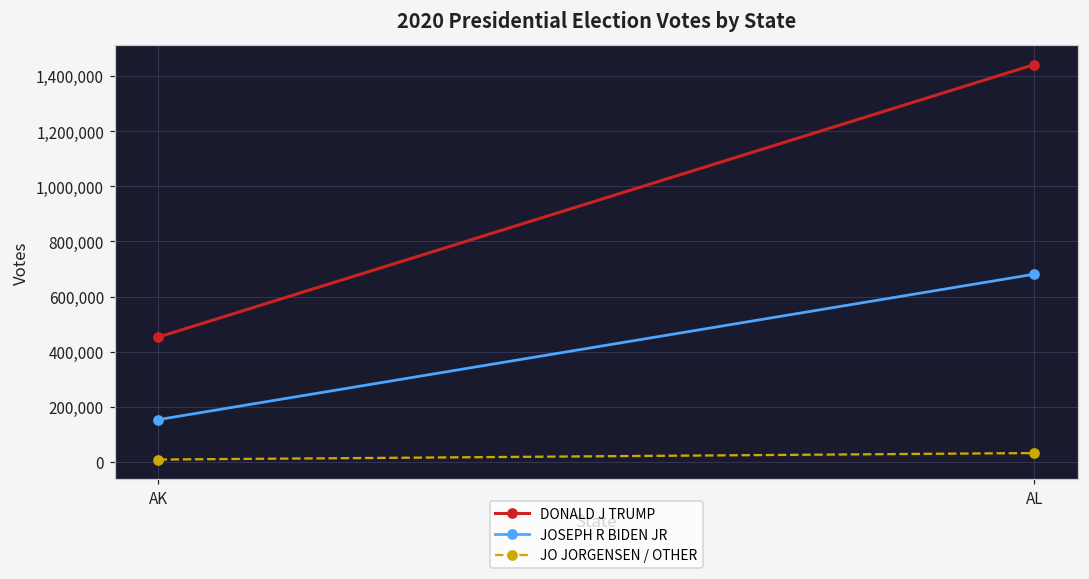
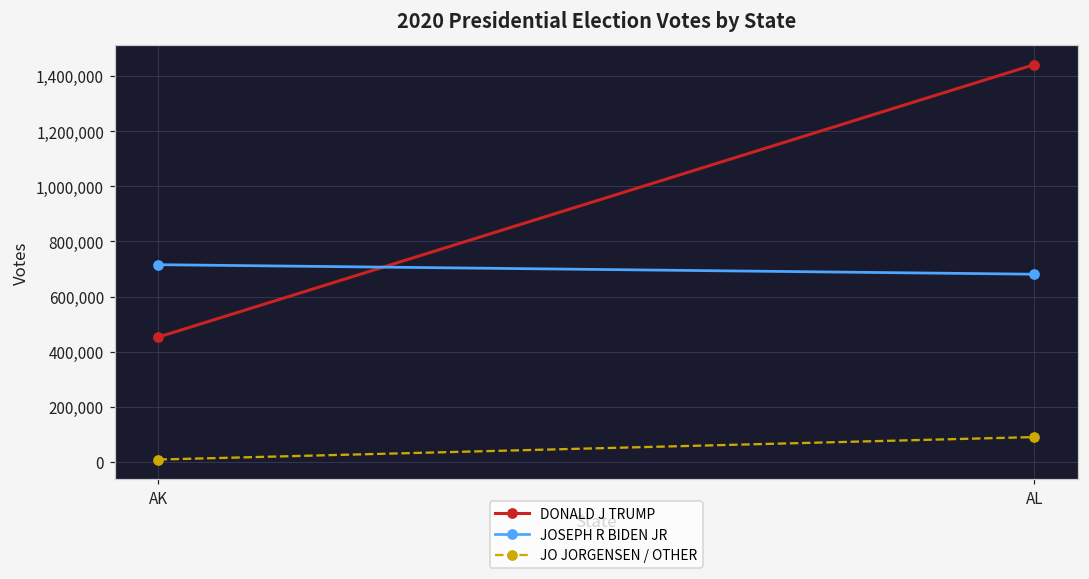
JOSEPH R BIDEN JR, AK: 150,000 -> 720,000
JO JORGENSEN / OTHER, AL: 30,000 -> 90,000
